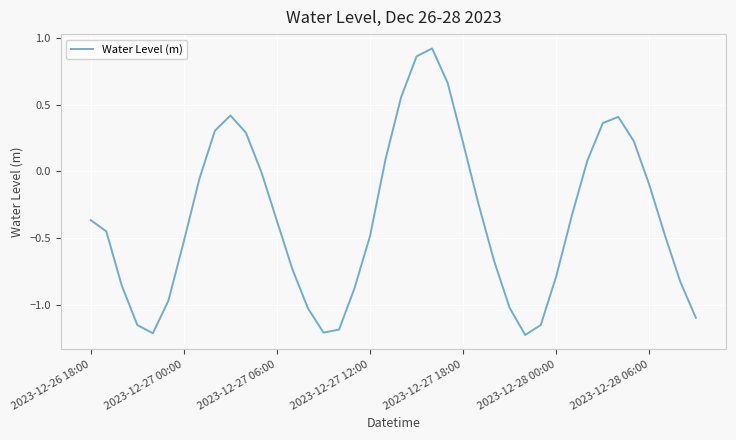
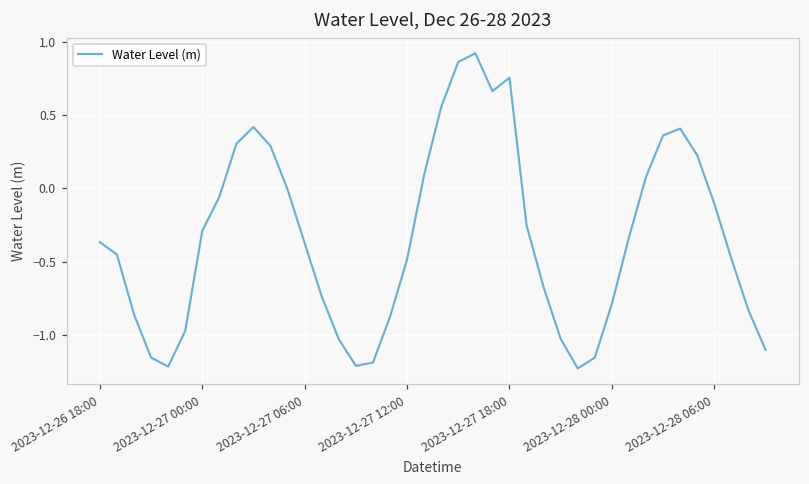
2023-12-27 00:00: -0.52 -> -0.29
2023-12-27 18:00: 0.21 -> 0.75
